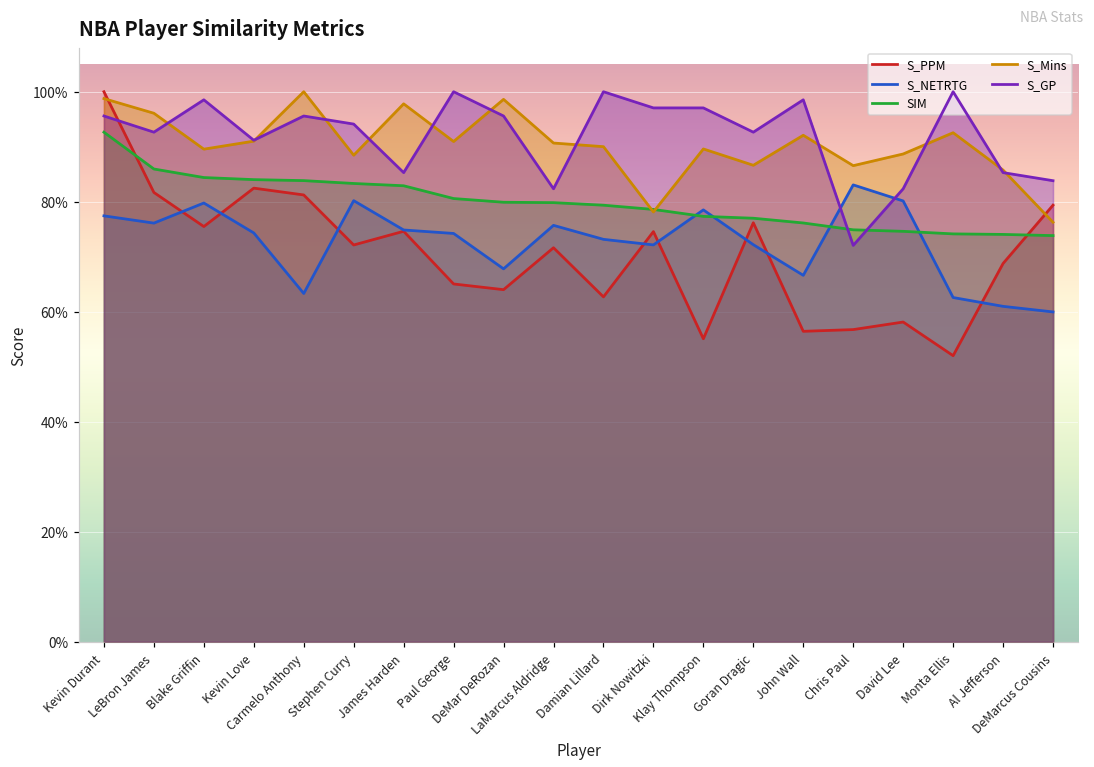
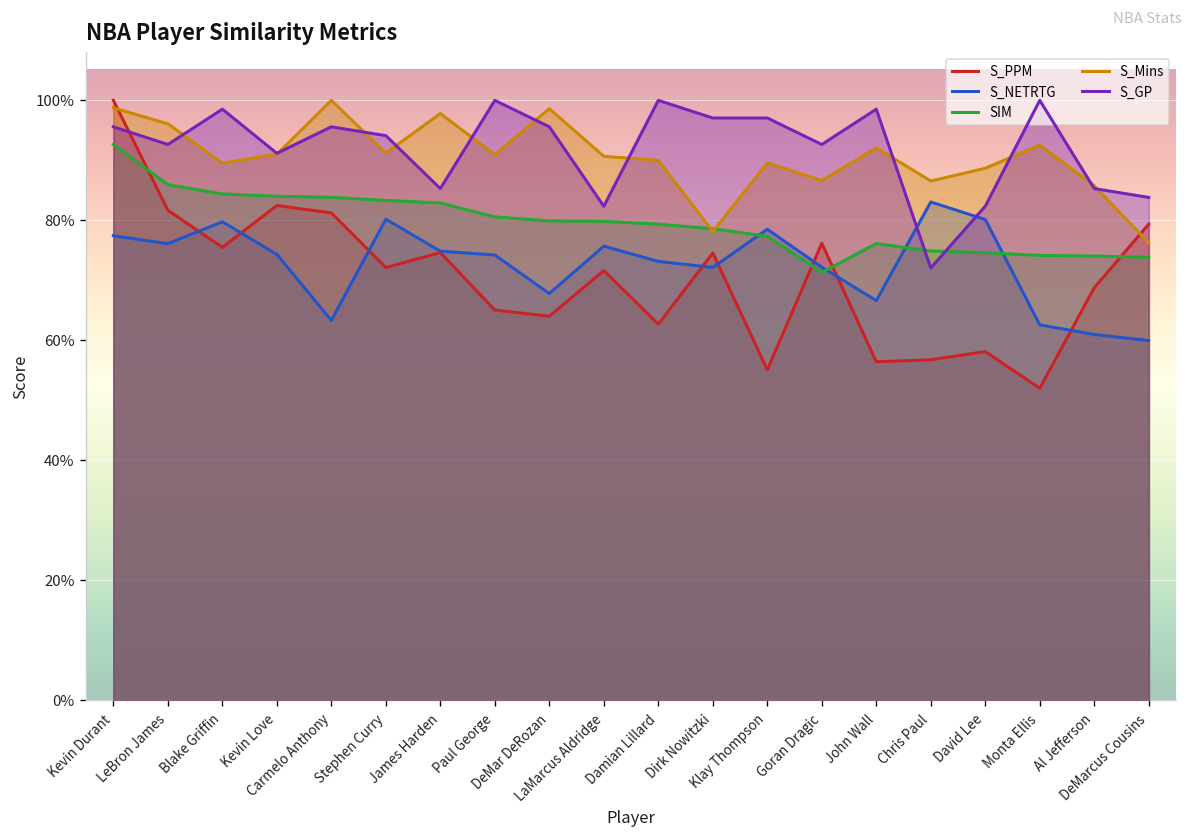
S_Mins, Stephen Curry: 88% -> 91%
SIM, Goran Dragic: 77% -> 71%
